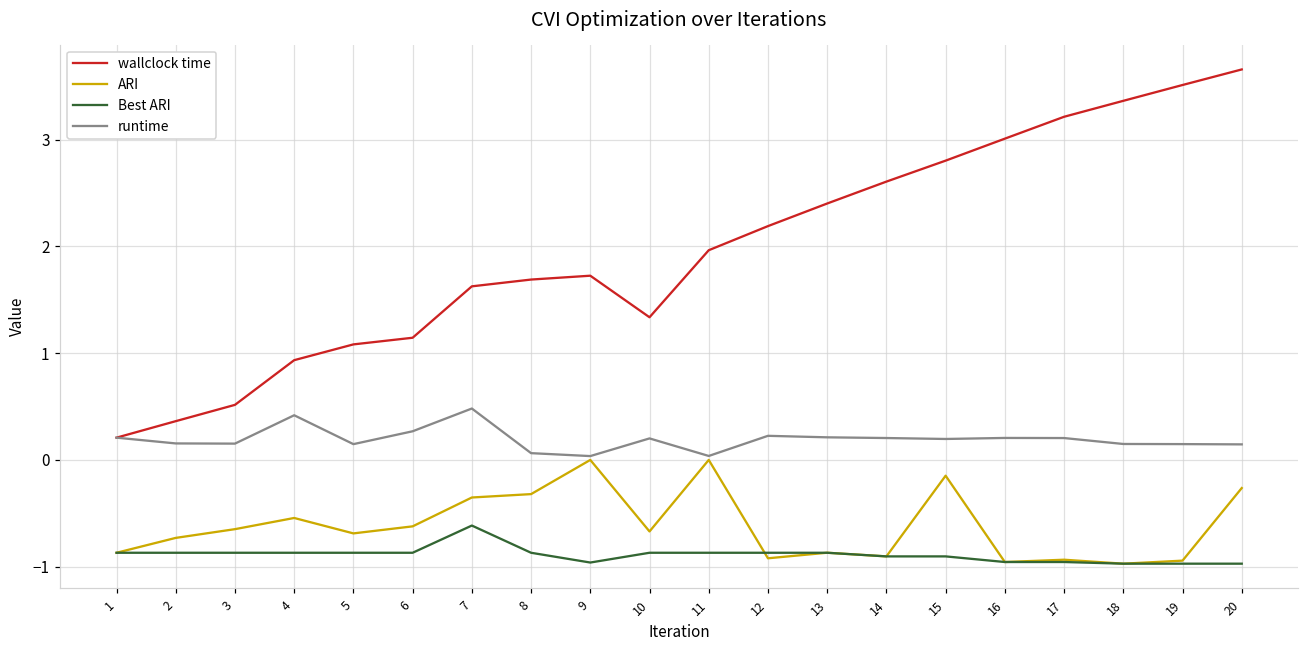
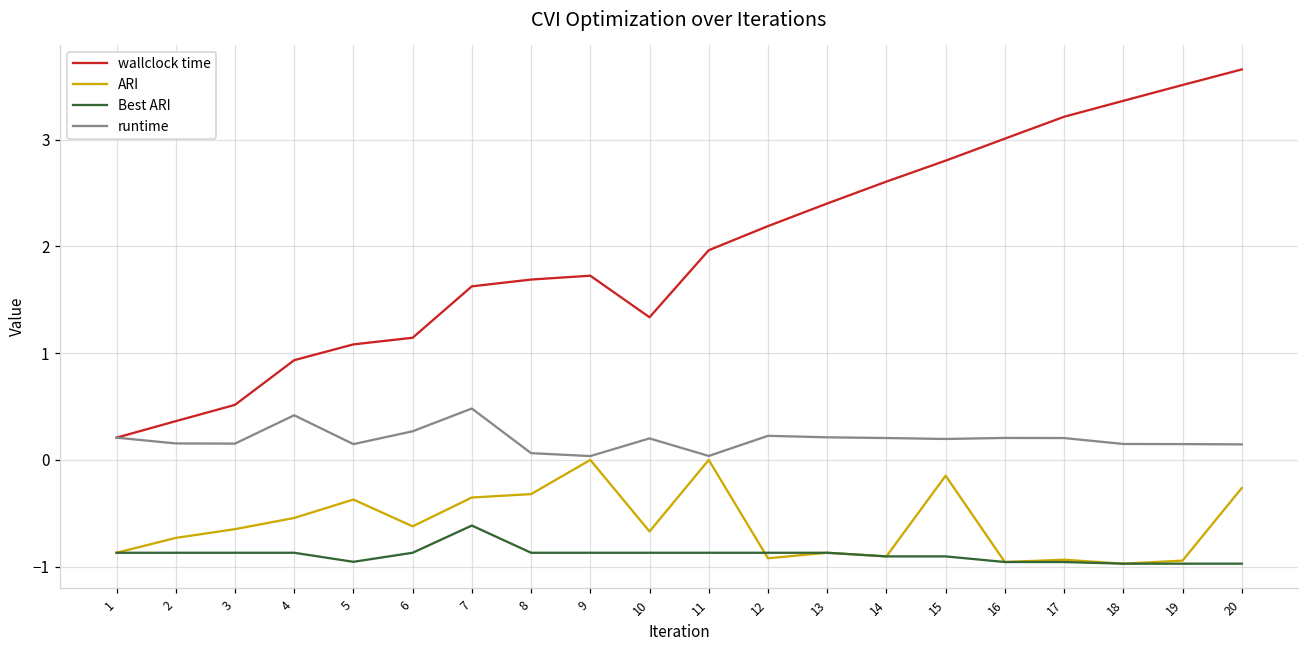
ARI, 5: -0.7 -> -0.4
Best ARI, 5: -0.9 -> -1.0
Best ARI, 9: -1.0 -> -0.9
